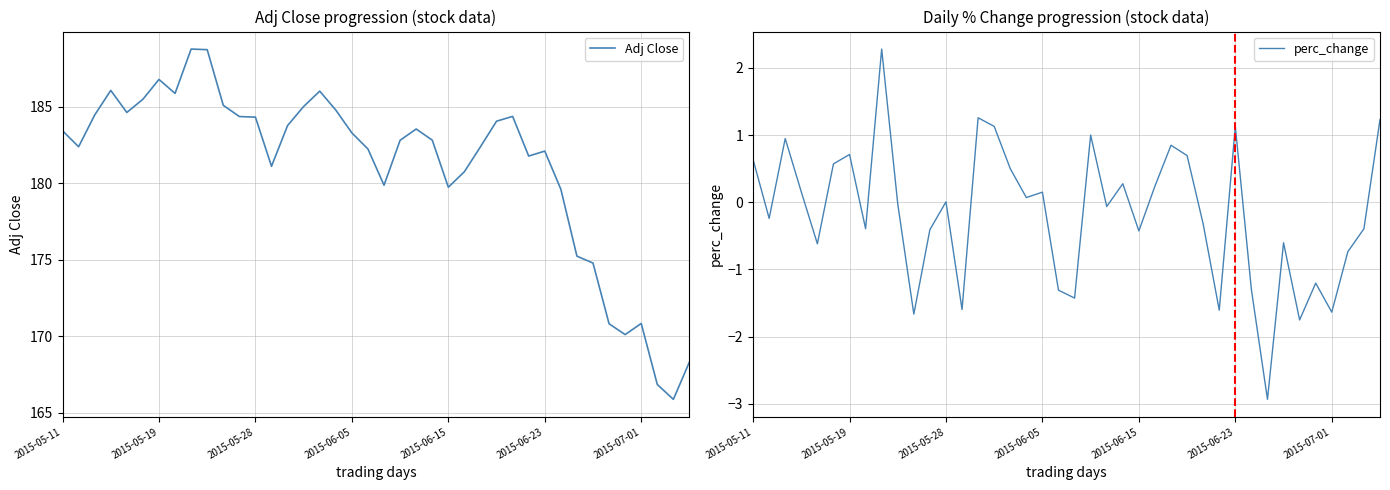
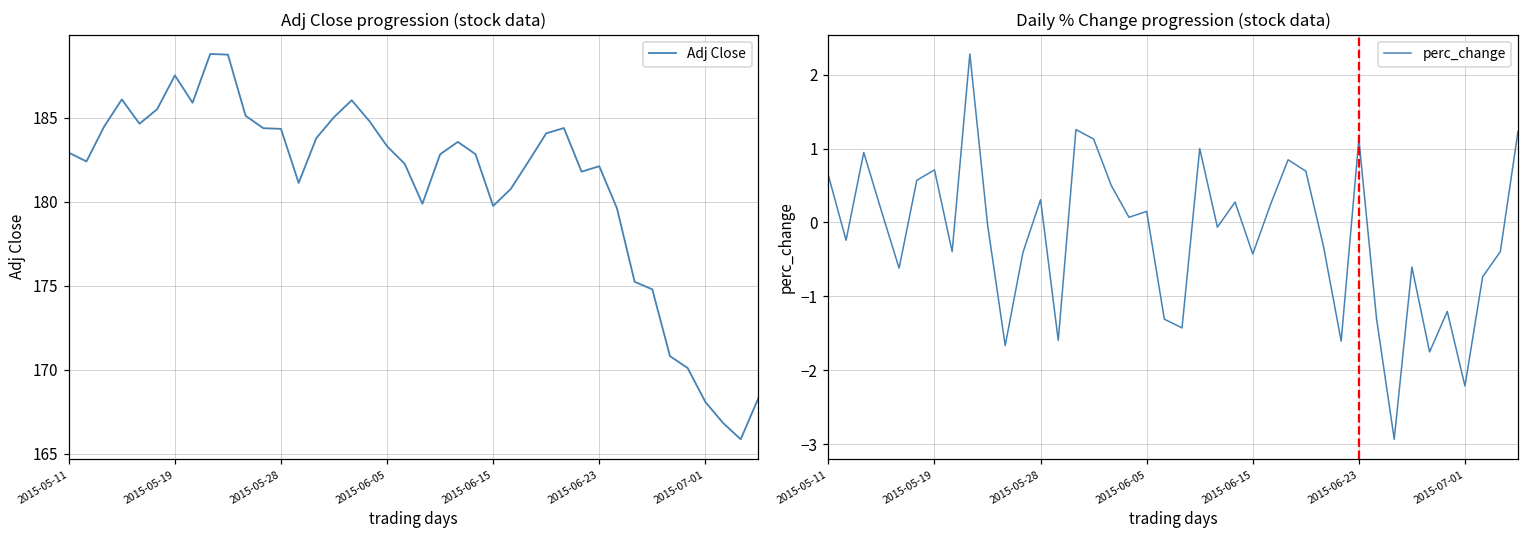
Adj Close progression (stock data), 2015-05-11: 183.4 -> 182.9
Adj Close progression (stock data), 2015-05-19: 186.8 -> 187.5
Adj Close progression (stock data), 2015-07-01: 170.8 -> 168.1
Daily % Change progression (stock data), 2015-05-28: 0.0 -> 0.3
Daily % Change progression (stock data), 2015-07-01: -1.6 -> -2.2
